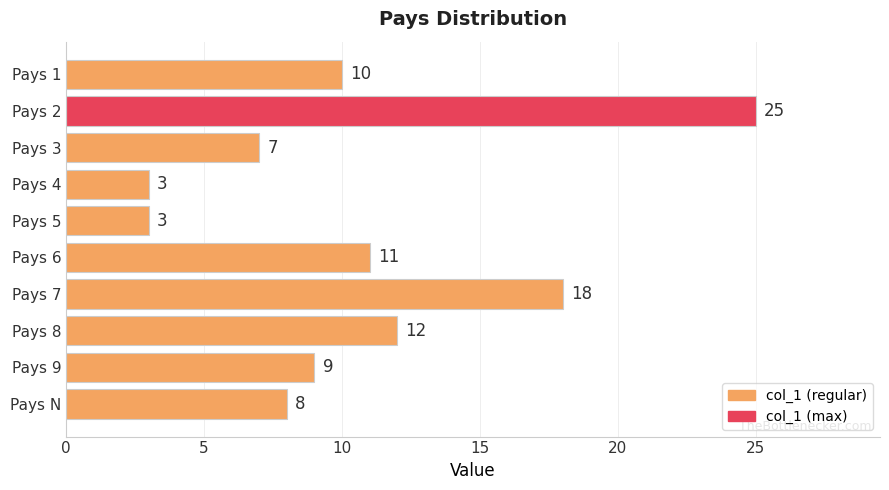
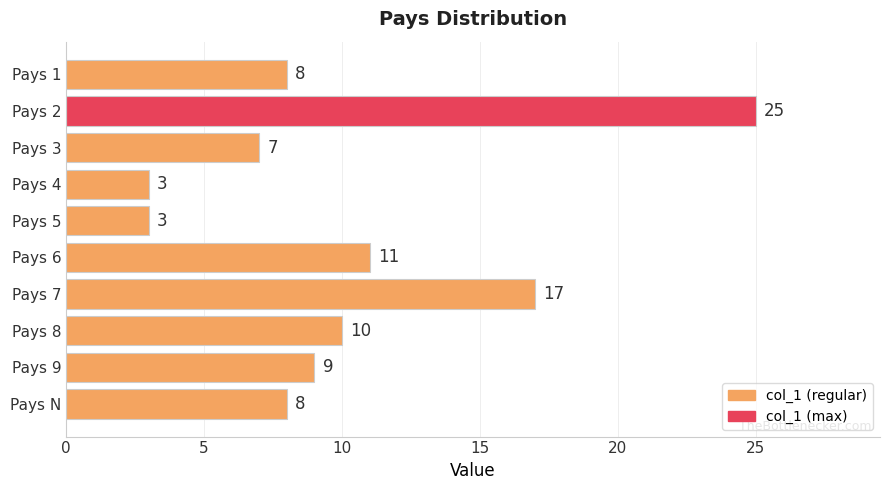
Pays 1: 10 -> 8
Pays 7: 18 -> 17
Pays 8: 12 -> 10
